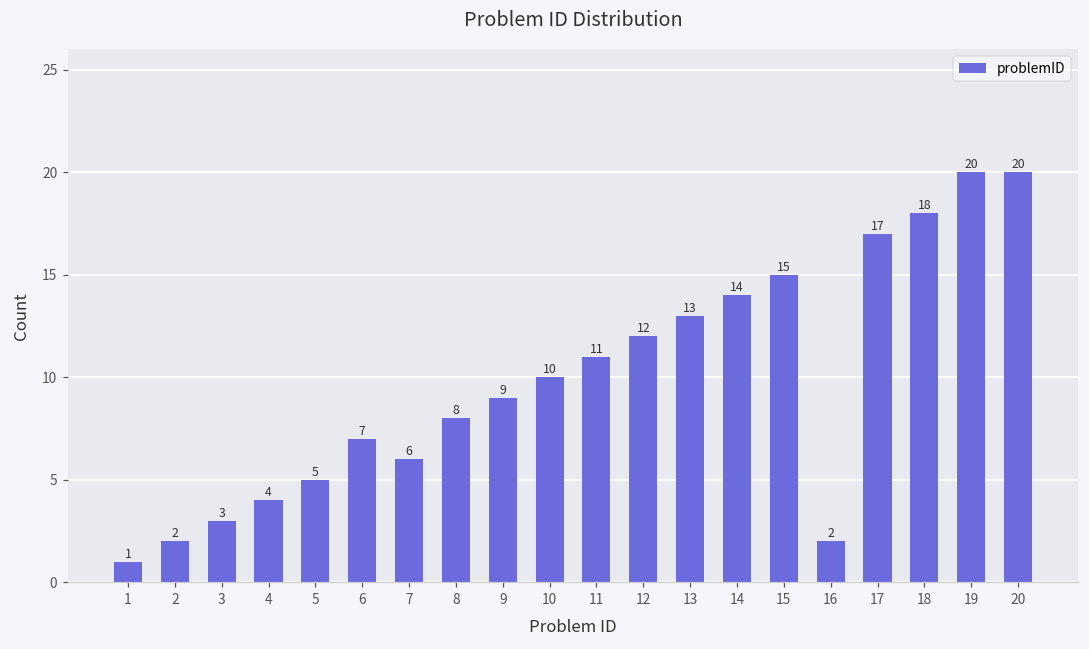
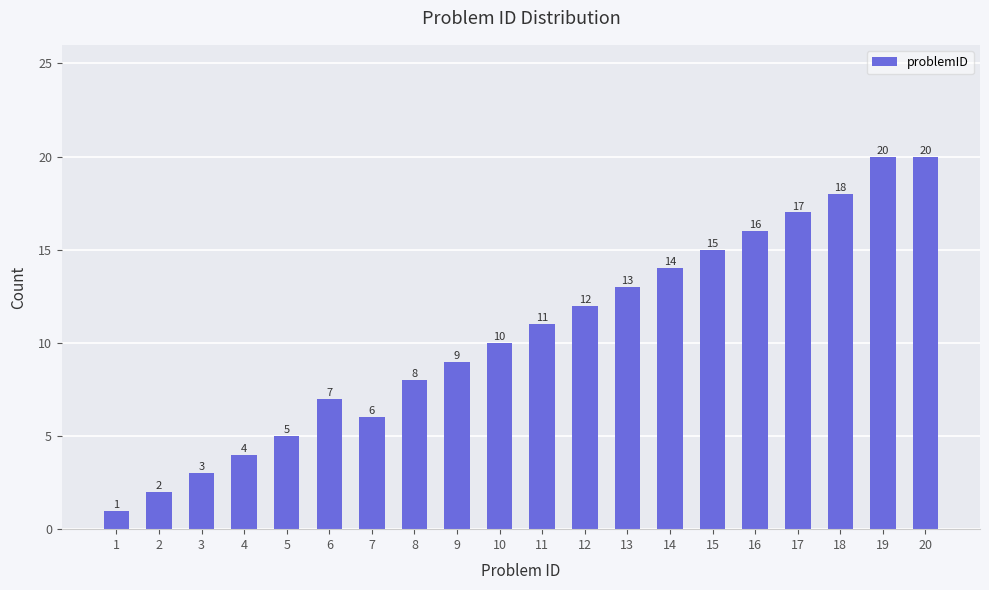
16: 2 -> 16
